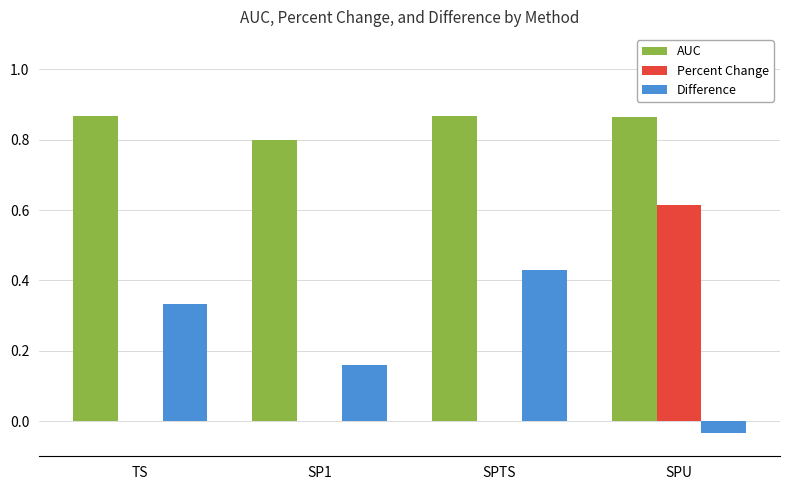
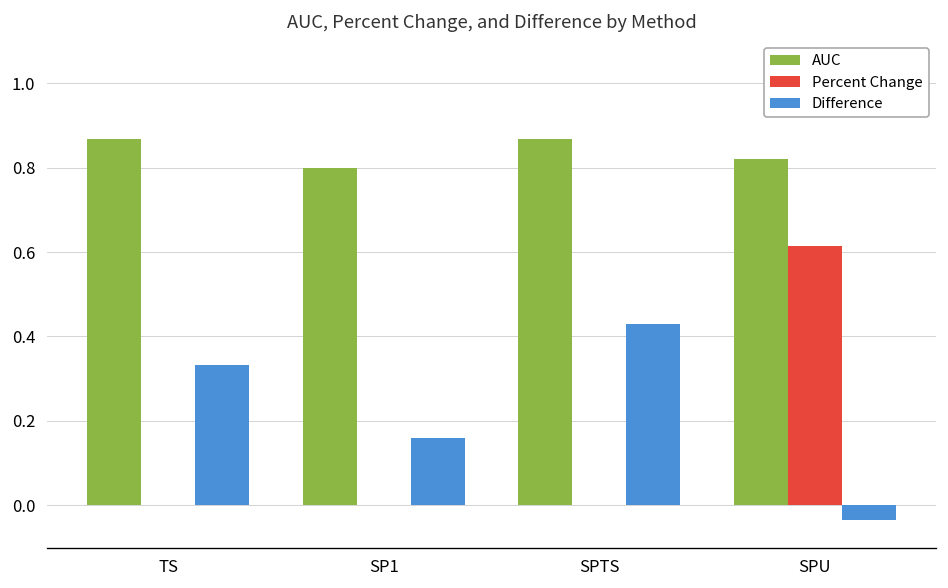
AUC, SPU: 0.86 -> 0.82
